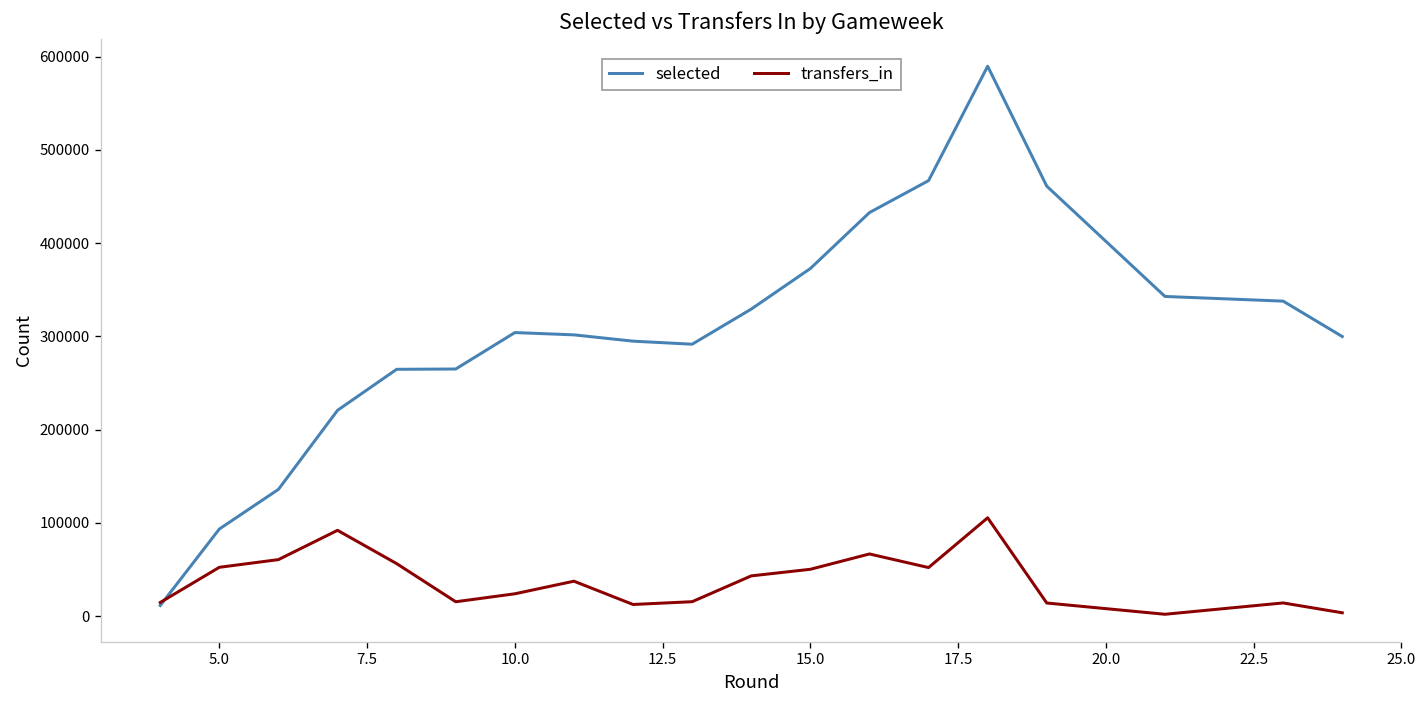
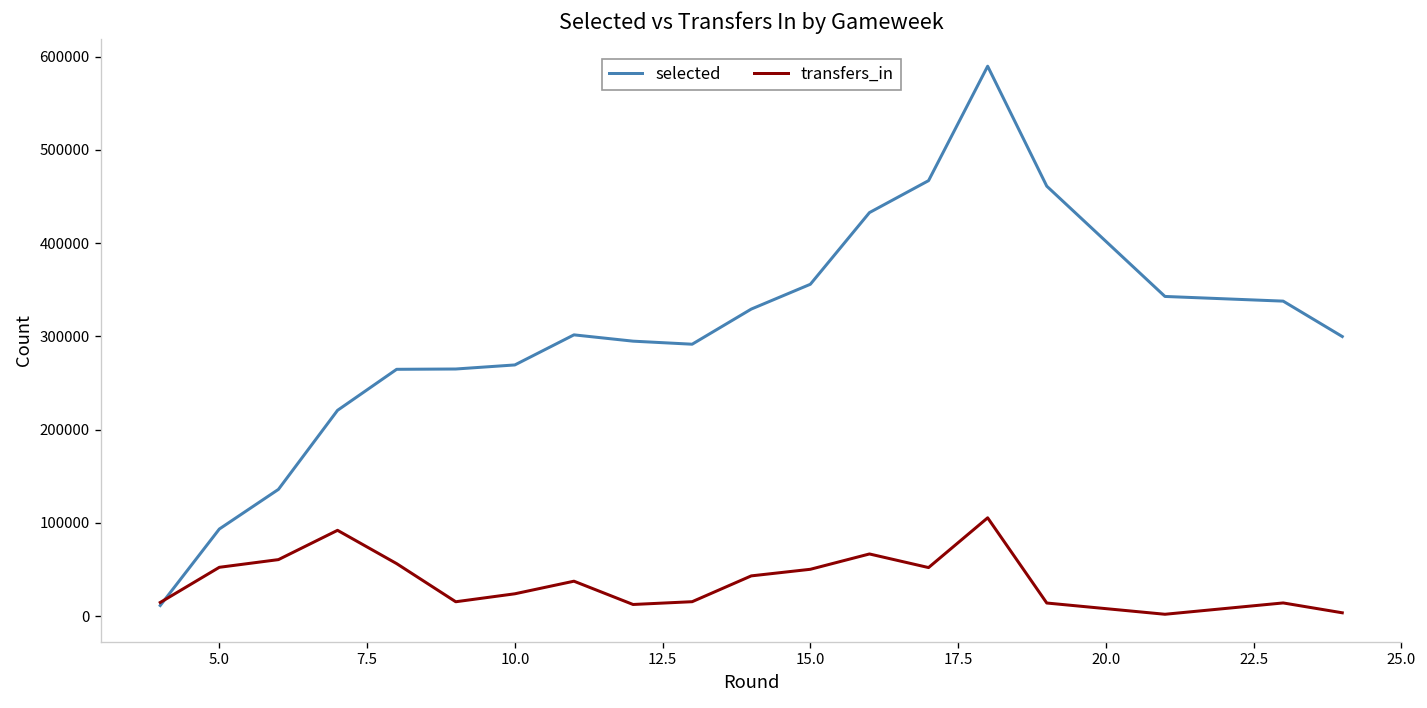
selected, 10.0: 300000 -> 270000
selected, 15.0: 370000 -> 360000
